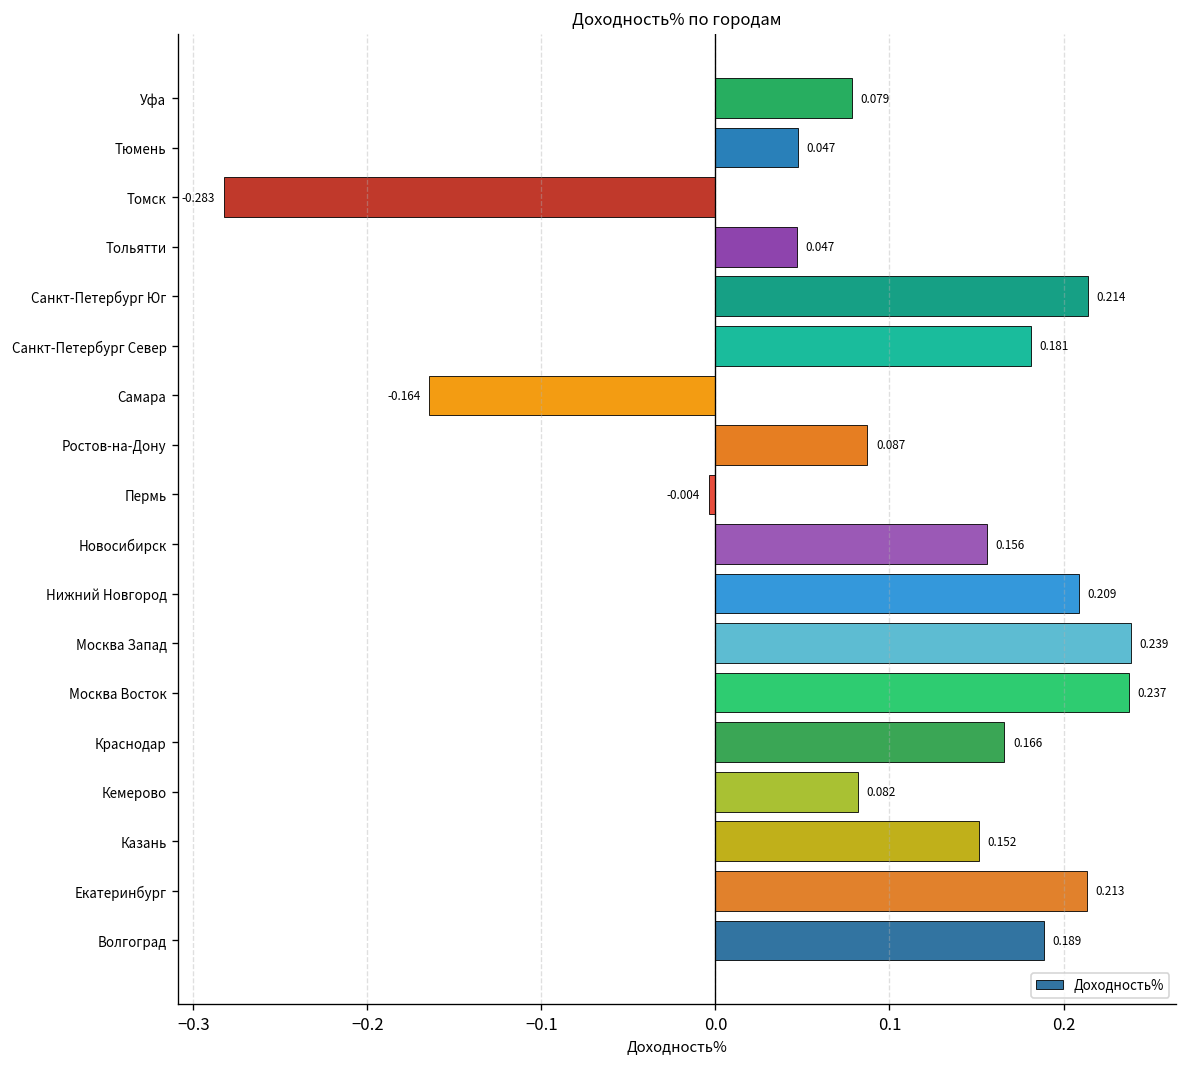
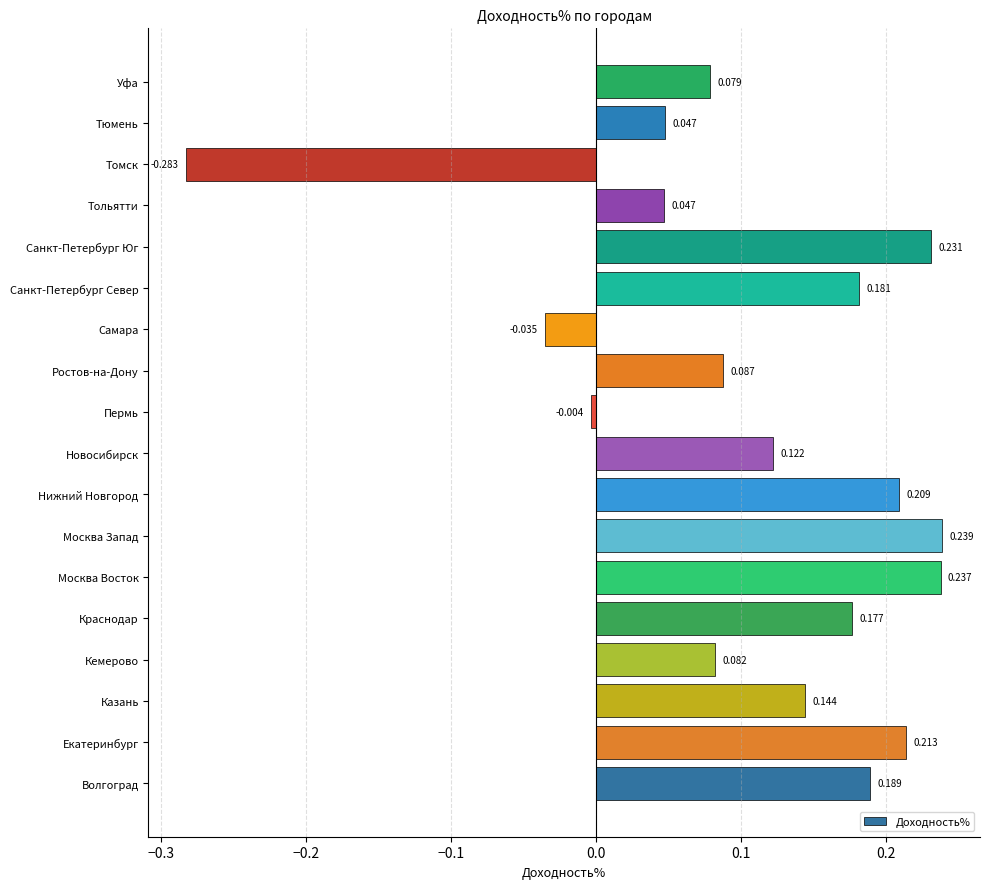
Санкт-Петербург Юг: 0.214 -> 0.231
Самара: -0.164 -> -0.035
Новосибирск: 0.156 -> 0.122
Краснодар: 0.166 -> 0.177
Казань: 0.152 -> 0.144
